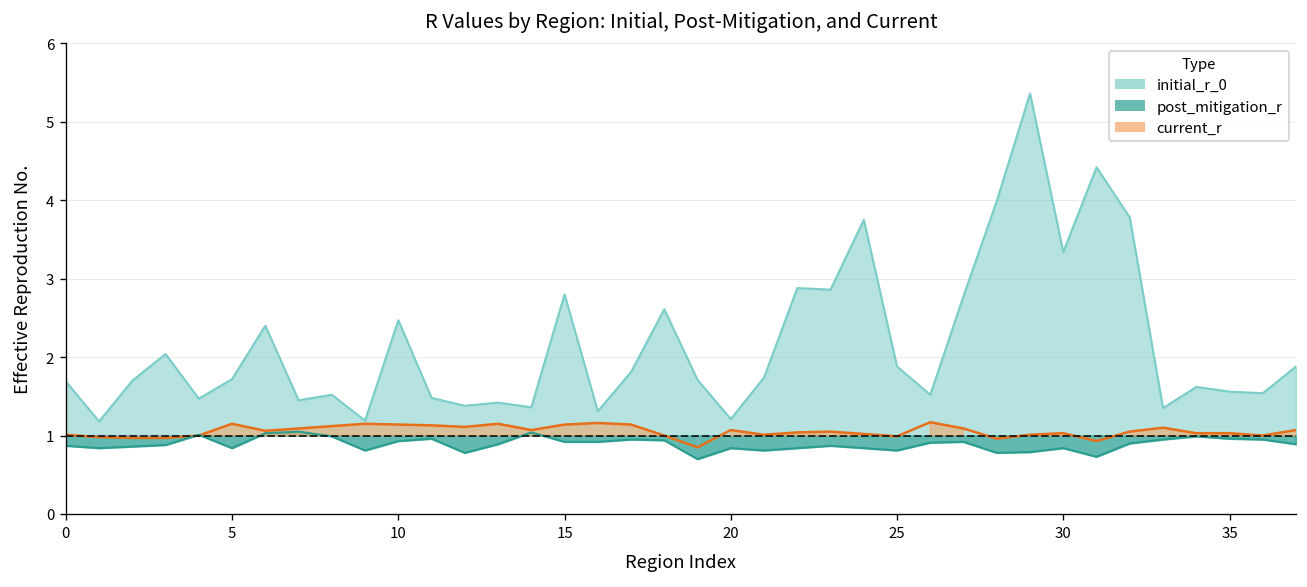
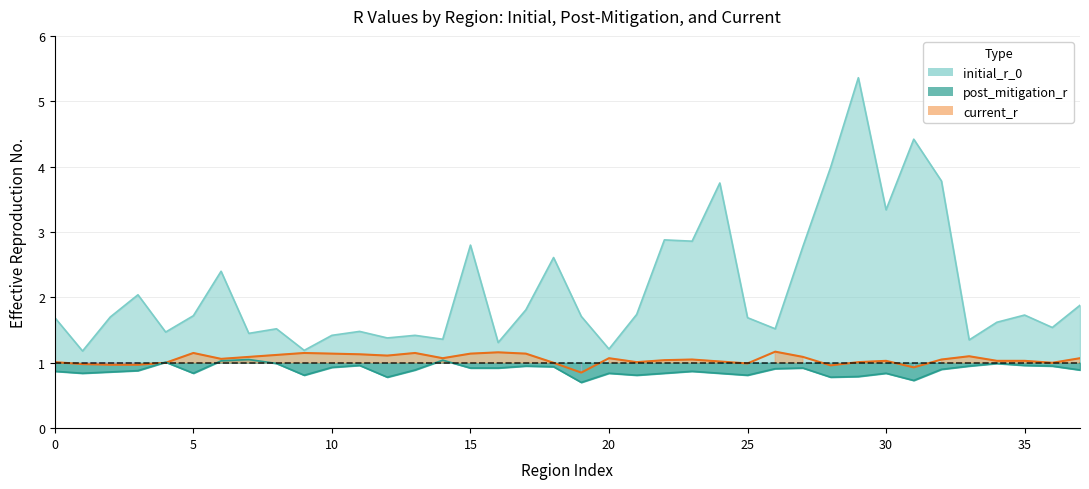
initial_r_0, 10: 2.5 -> 1.4
initial_r_0, 25: 1.9 -> 1.7
initial_r_0, 35: 1.6 -> 1.7
